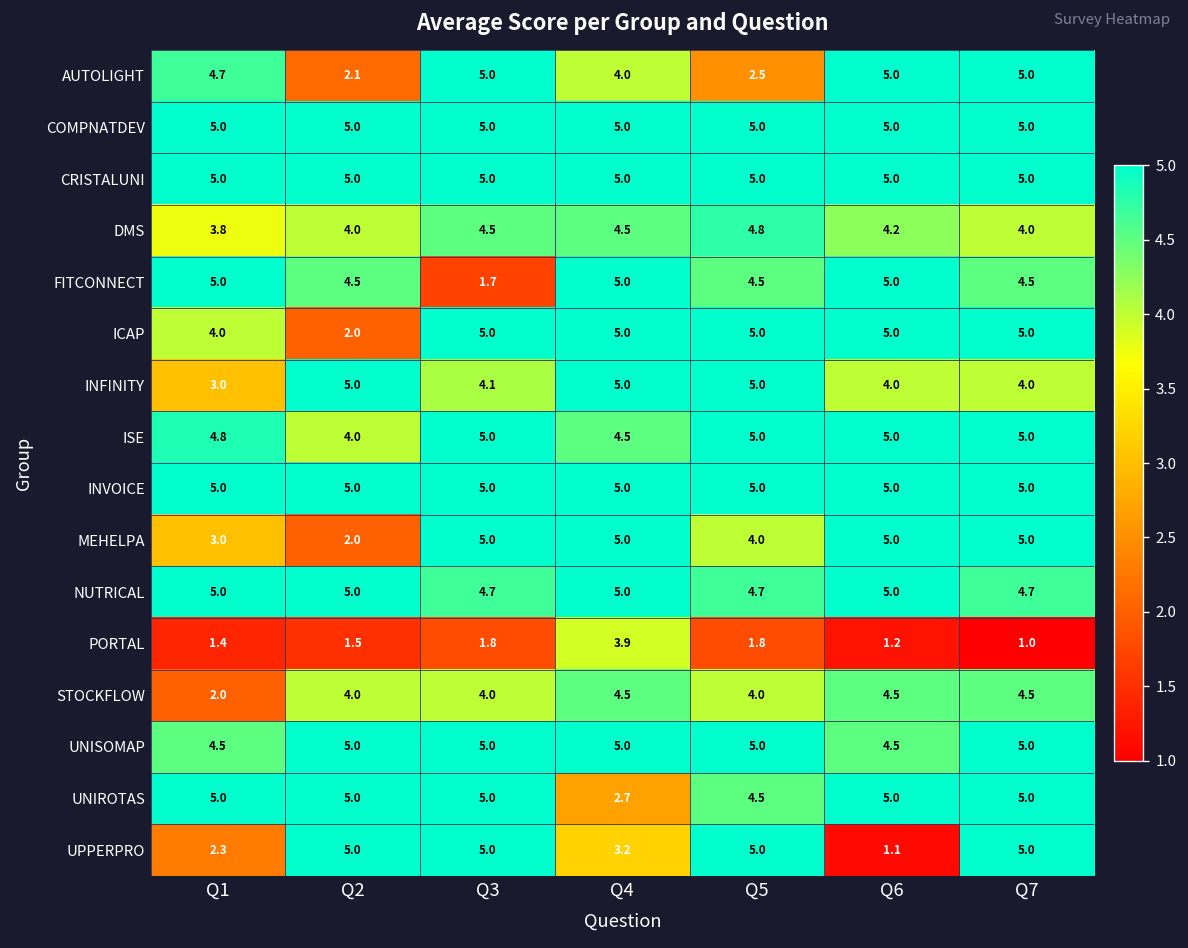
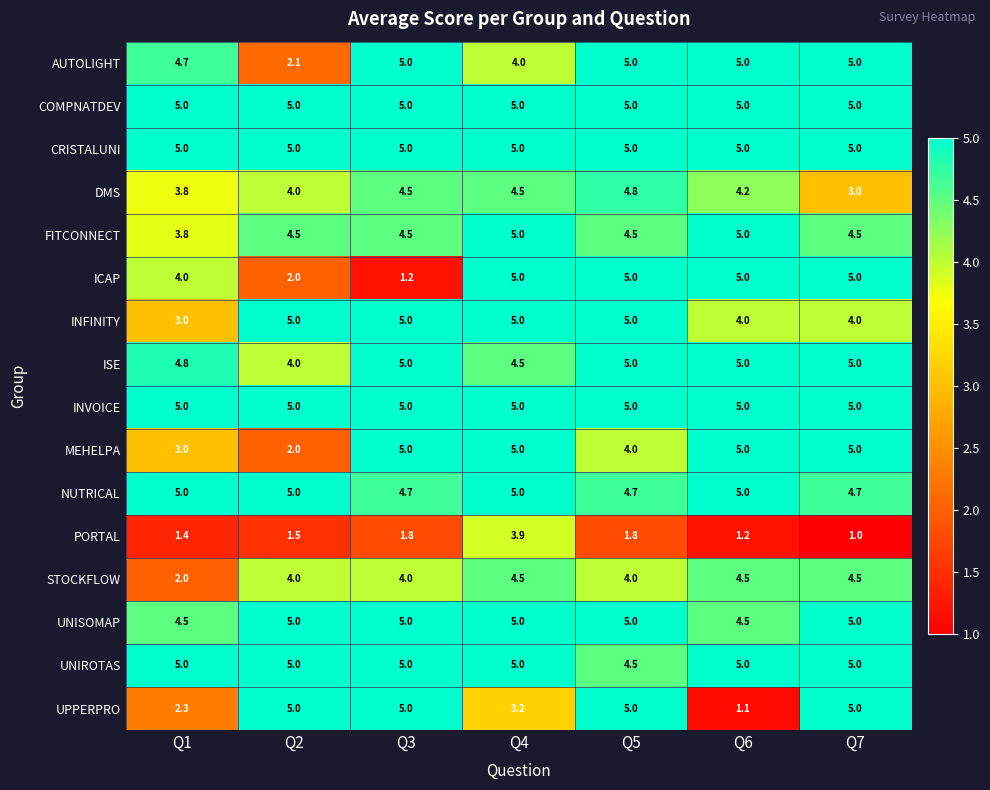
AUTOLIGHT, Q5: 2.5 -> 5.0
DMS, Q7: 4.0 -> 3.0
FITCONNECT, Q1: 5.0 -> 3.8
FITCONNECT, Q3: 1.7 -> 4.5
ICAP, Q3: 5.0 -> 1.2
INFINITY, Q3: 4.1 -> 5.0
UNIROTAS, Q4: 2.7 -> 5.0
